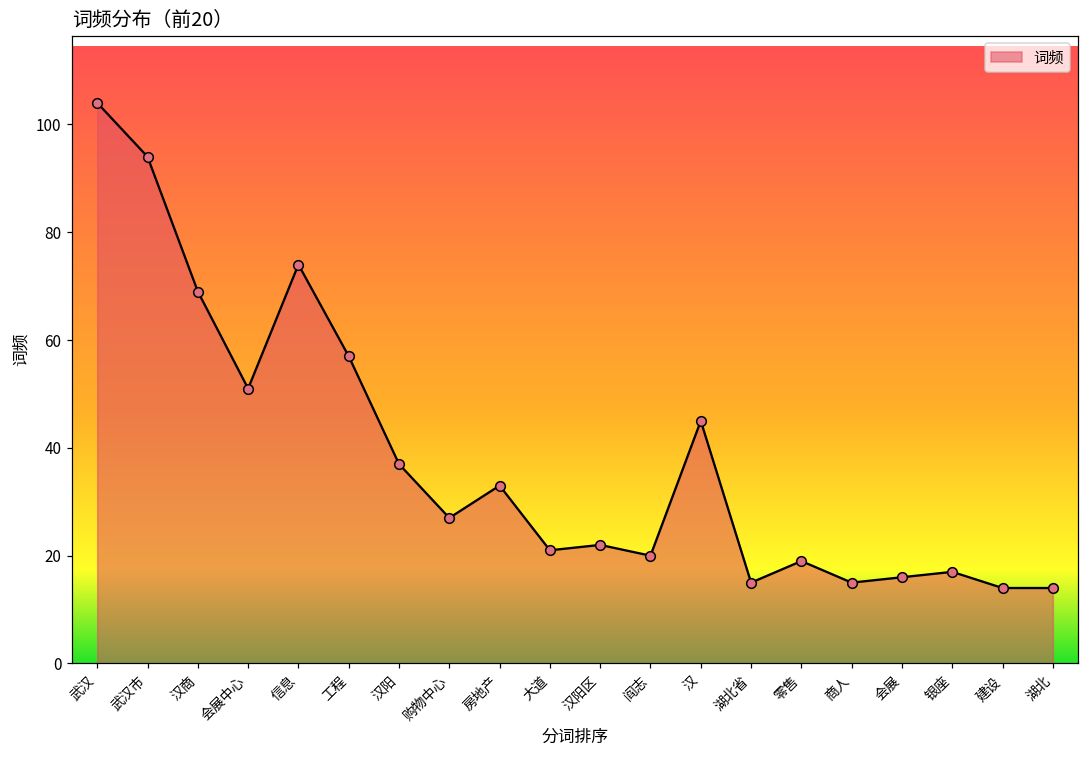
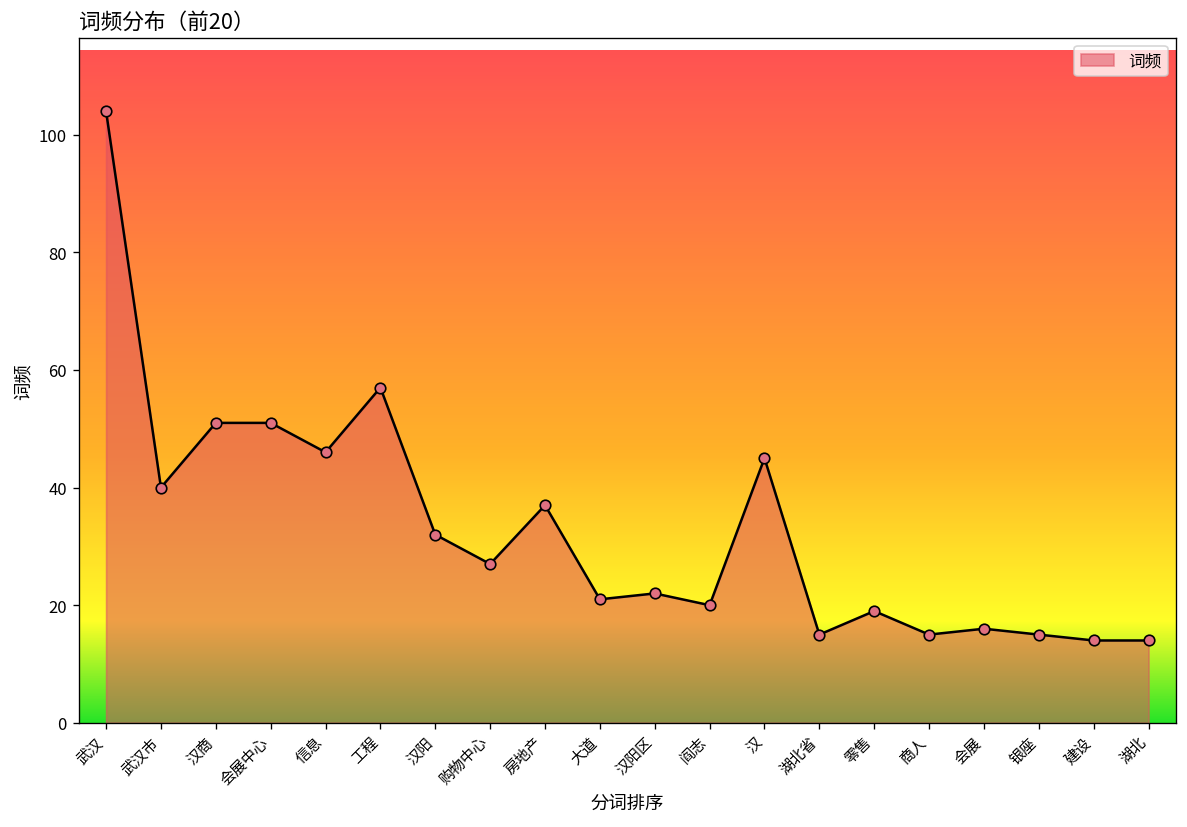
武汉市: 94 -> 40
汉商: 69 -> 51
信息: 74 -> 46
汉阳: 37 -> 32
房地产: 33 -> 37
银座: 17 -> 15
